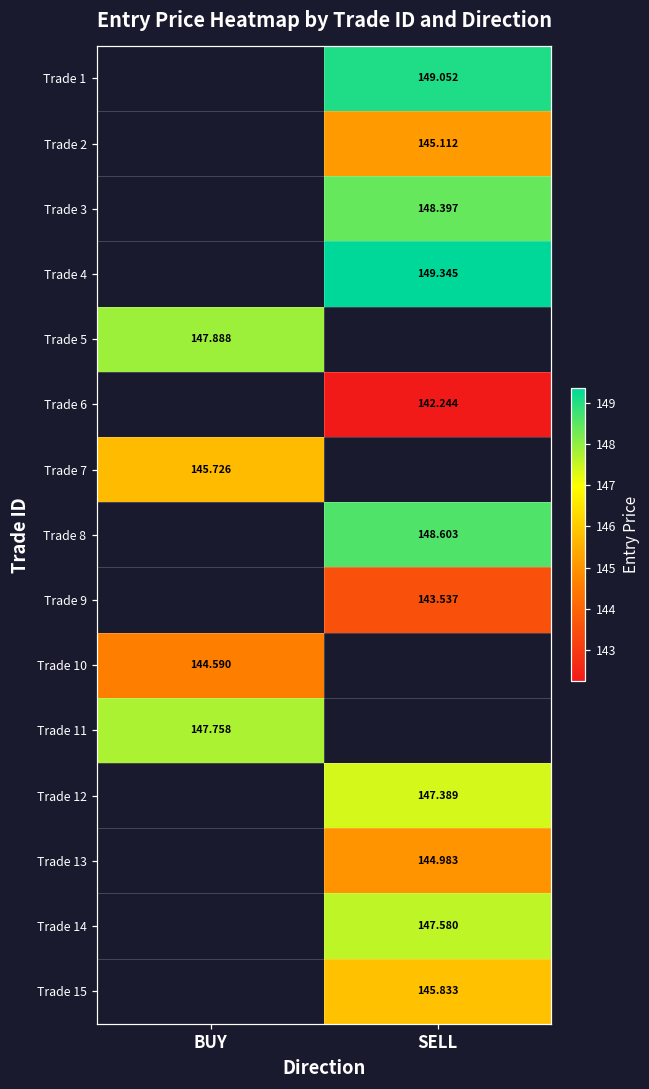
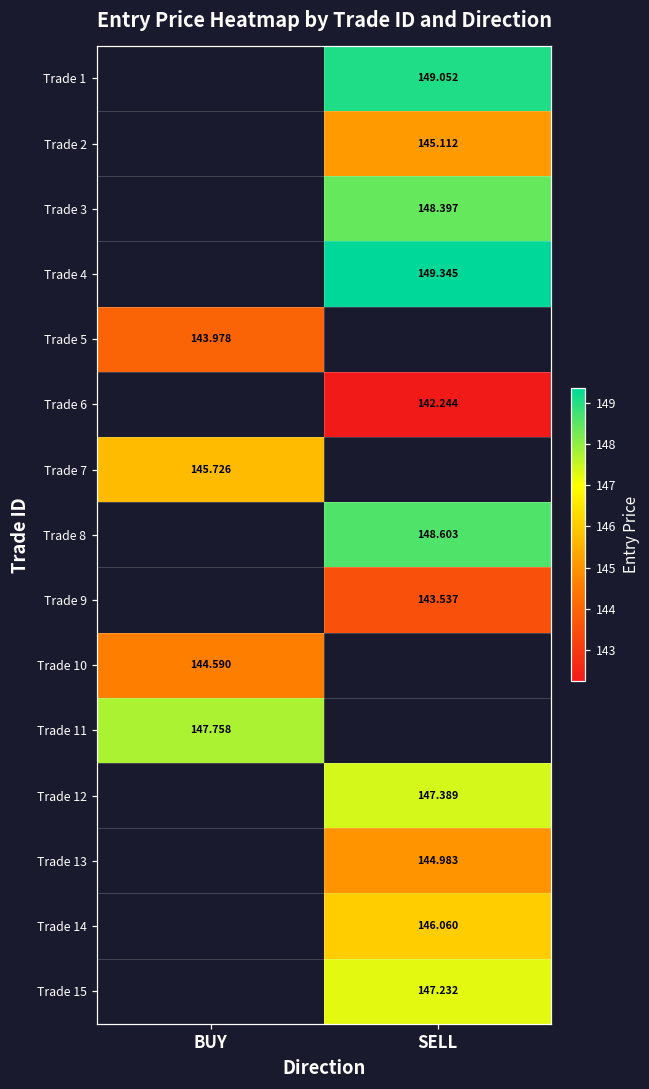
Trade 5, BUY: 147.888 -> 143.978
Trade 14, SELL: 147.580 -> 146.060
Trade 15, SELL: 145.833 -> 147.232
